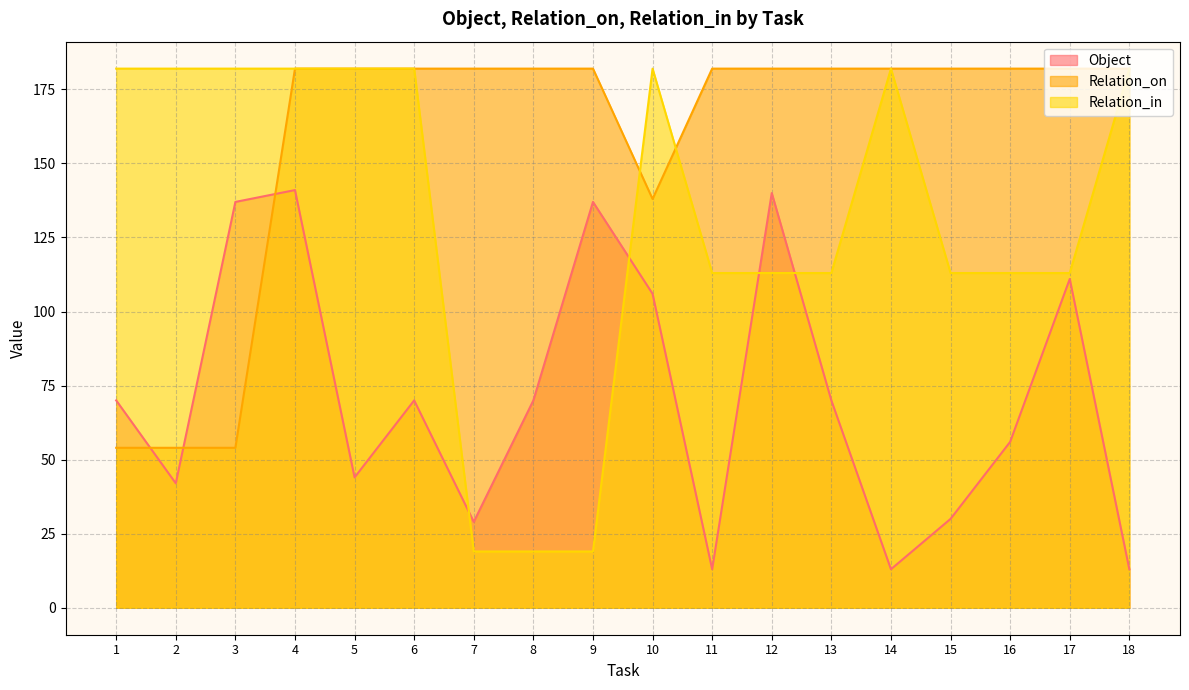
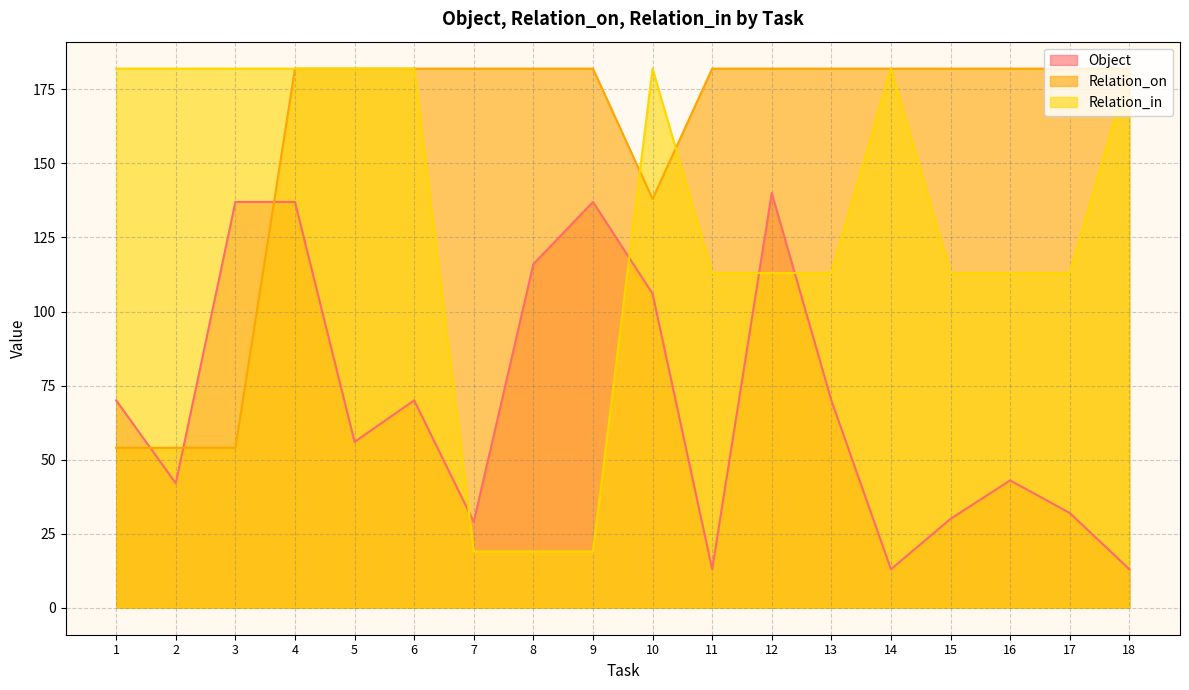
Object, 4: 141 -> 137
Object, 5: 44 -> 56
Object, 8: 70 -> 116
Object, 16: 56 -> 43
Object, 17: 111 -> 32
